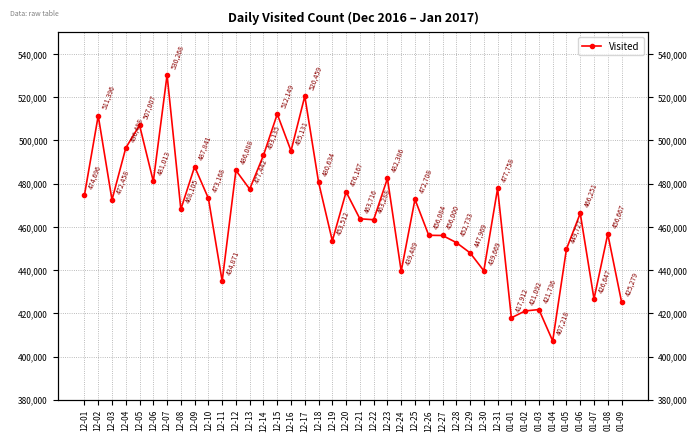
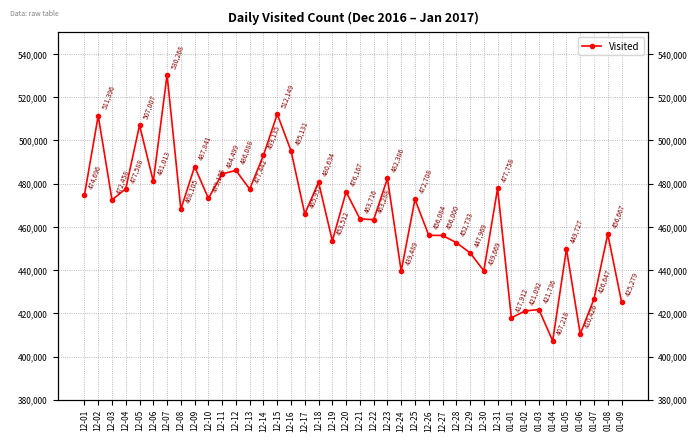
12-04: 496,488 -> 477,588
12-11: 434,871 -> 484,499
12-17: 520,459 -> 465,957
01-06: 466,251 -> 410,426
